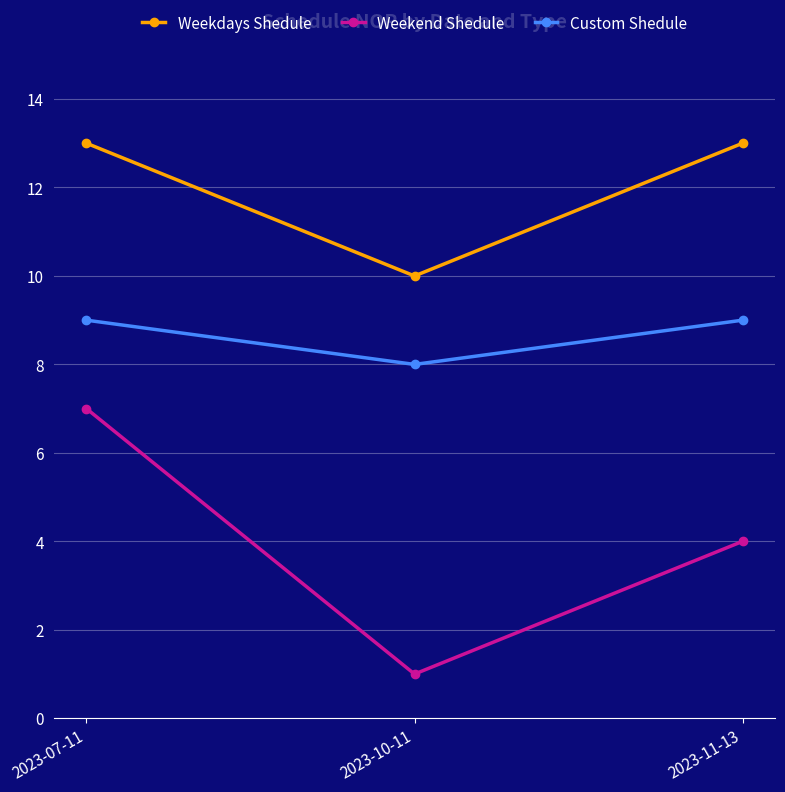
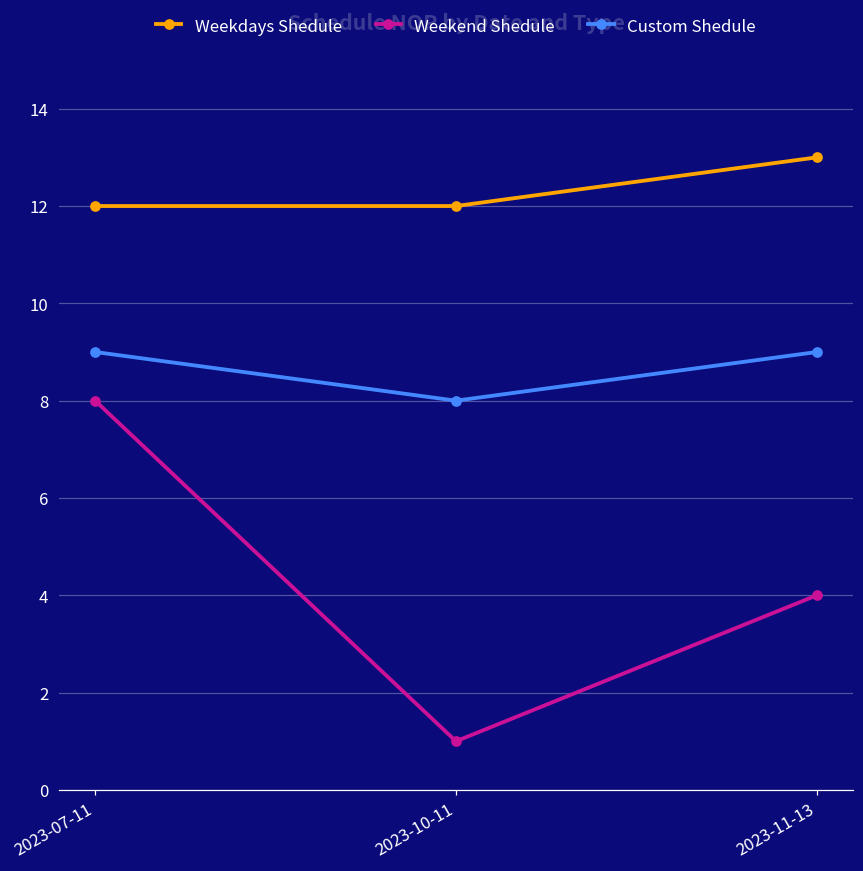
Weekdays Shedule, 2023-07-11: 13 -> 12
Weekend Shedule, 2023-07-11: 7 -> 8
Weekdays Shedule, 2023-10-11: 10 -> 12
